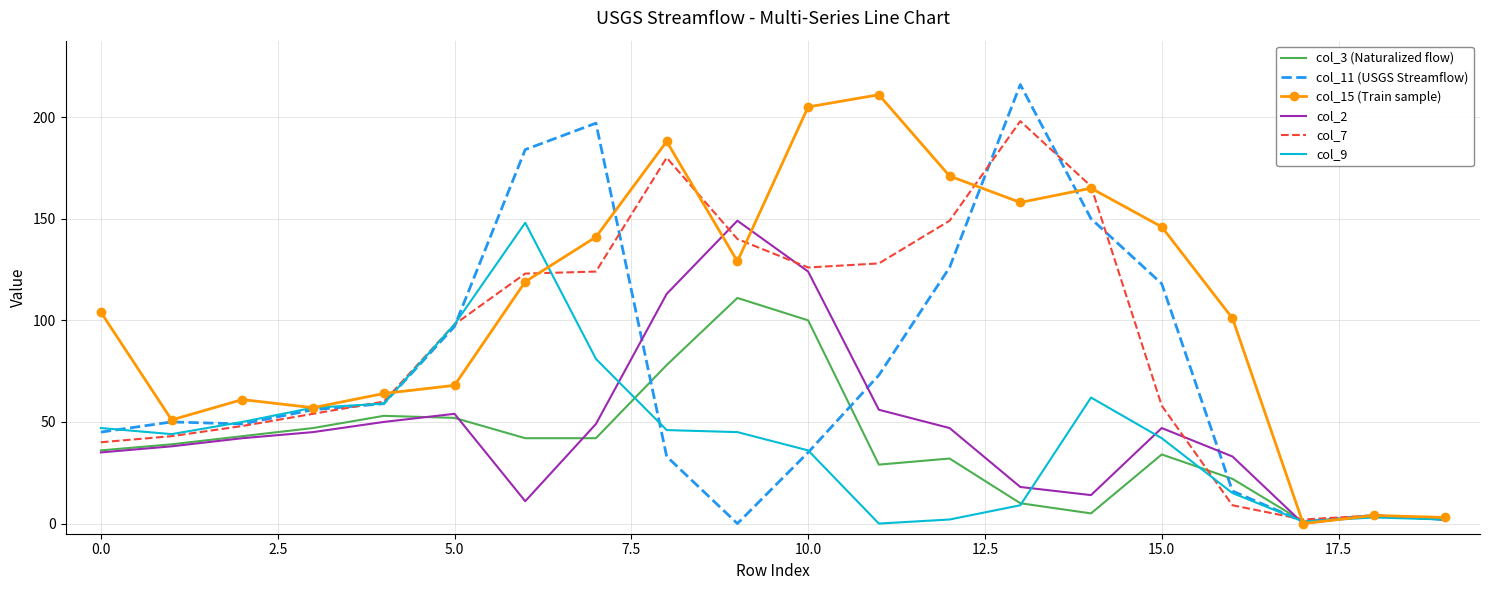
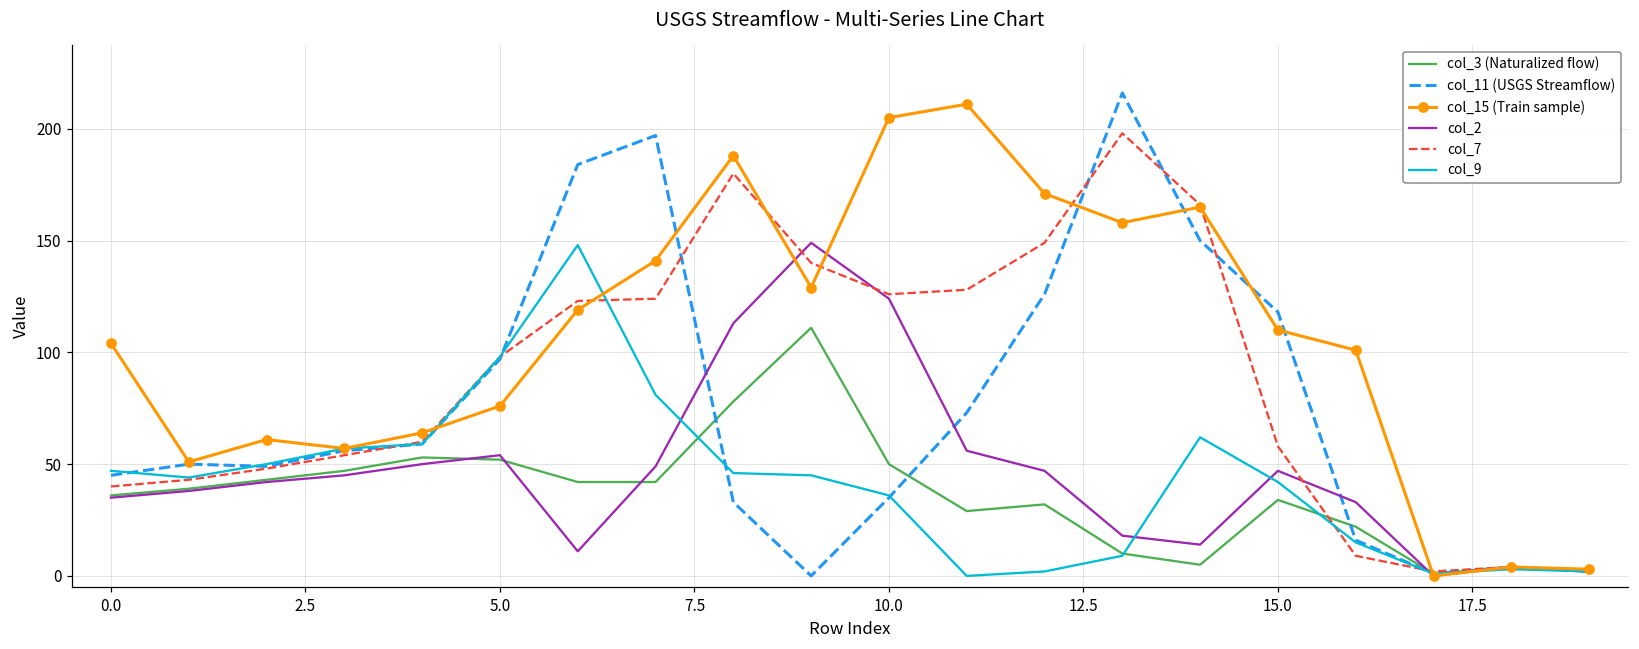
col_15 (Train sample), 5.0: 68 -> 76
col_3 (Naturalized flow), 10.0: 100 -> 50
col_15 (Train sample), 15.0: 146 -> 110
